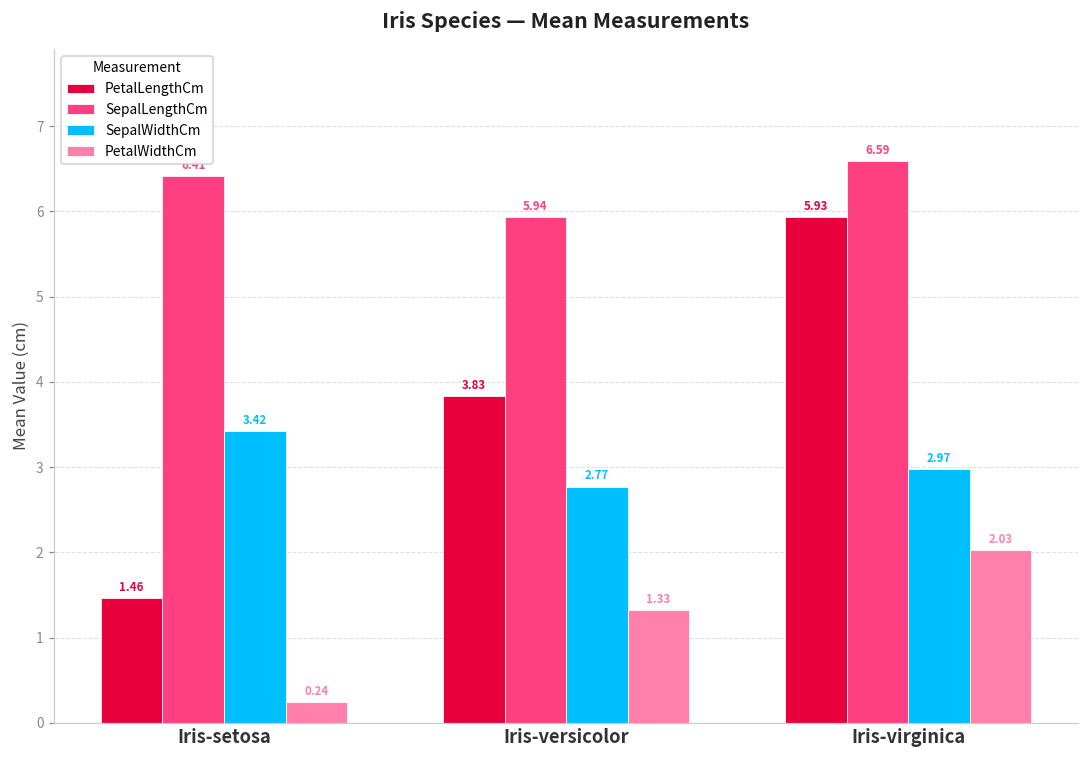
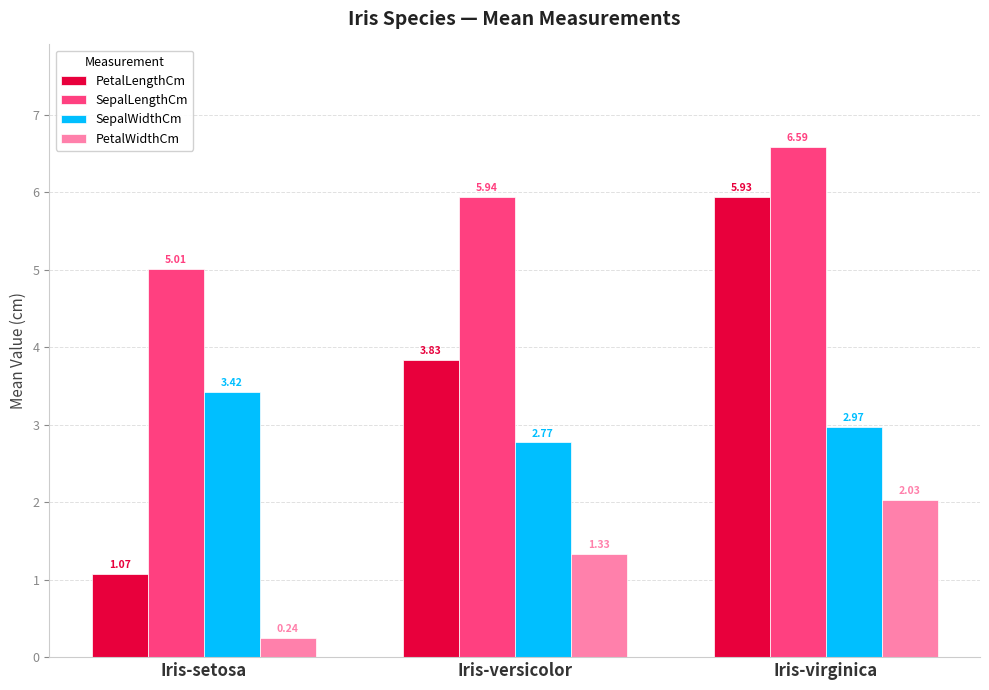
PetalLengthCm, Iris-setosa: 1.46 -> 1.07
SepalLengthCm, Iris-setosa: 6.4 -> 5.0
